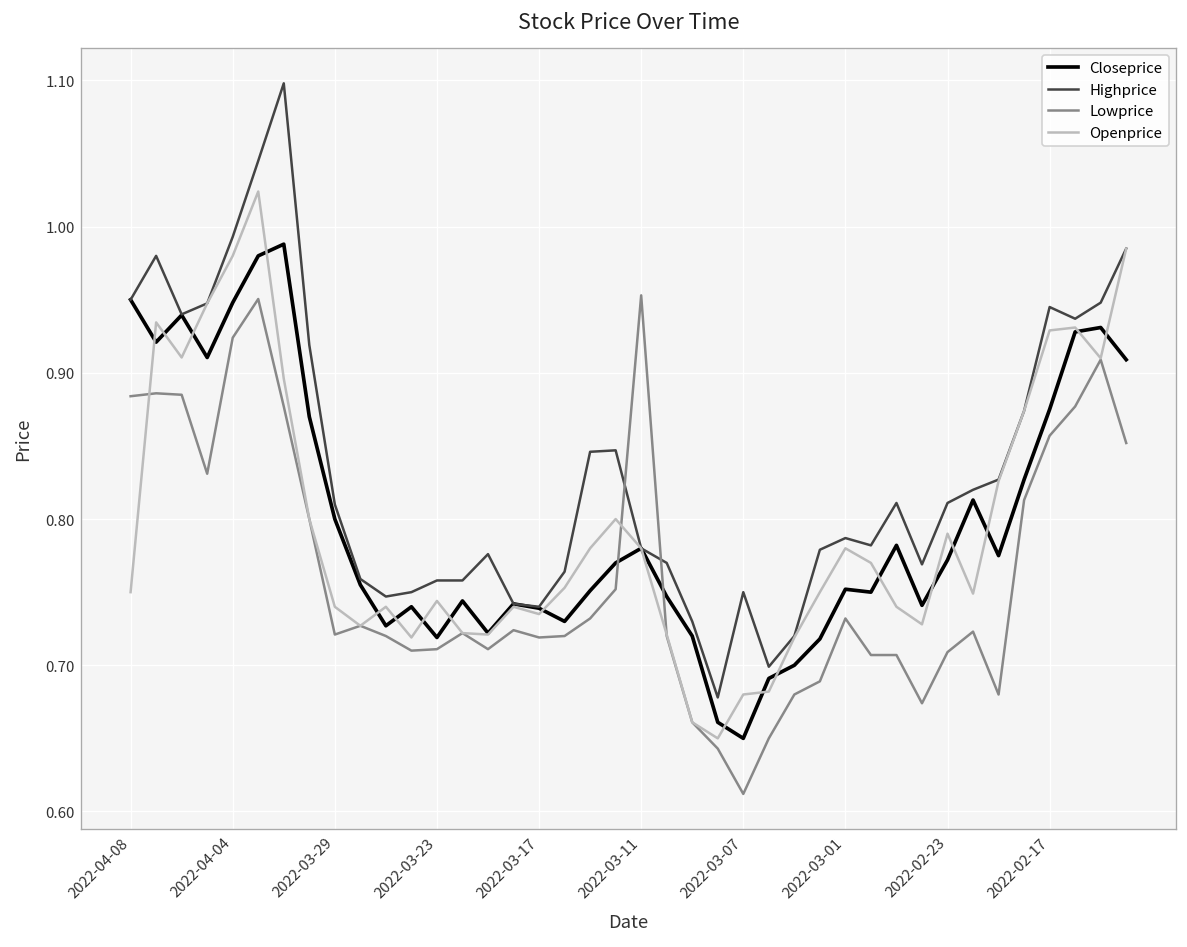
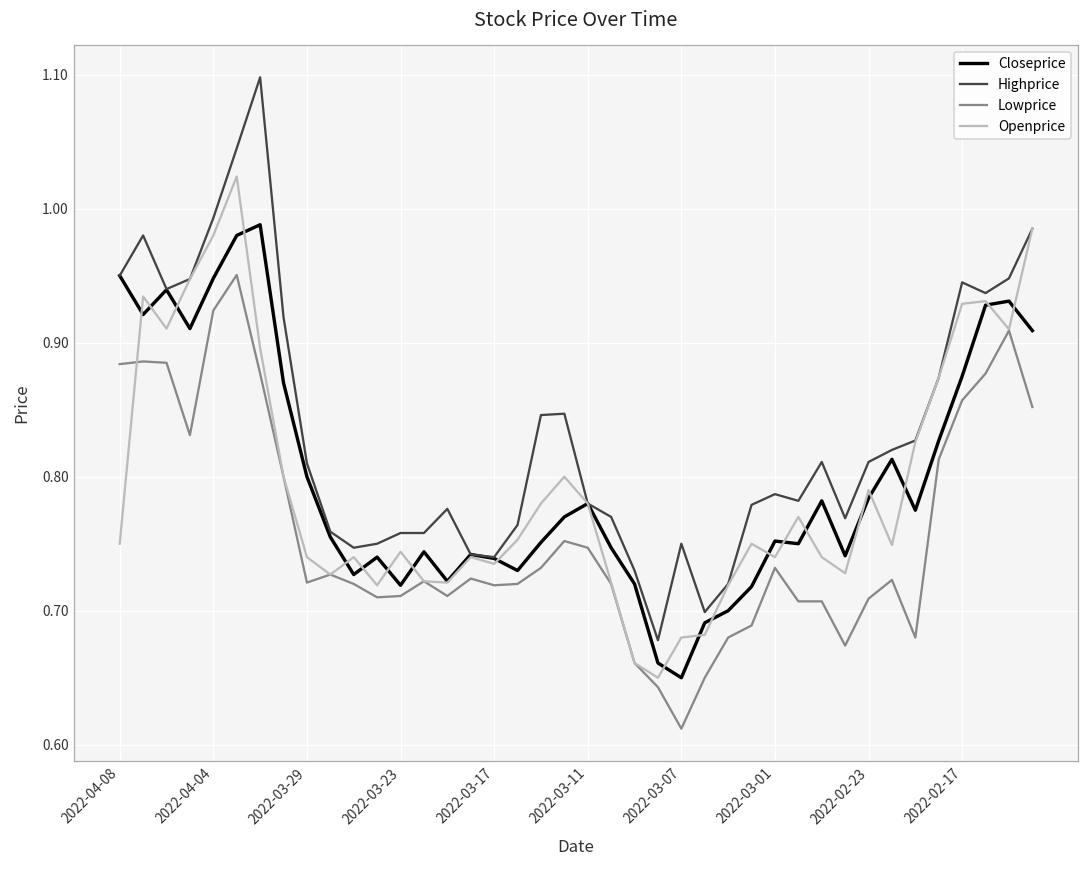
Lowprice, 2022-03-11: 0.953 -> 0.747
Openprice, 2022-03-01: 0.78 -> 0.74
Closeprice, 2022-02-23: 0.772 -> 0.784
